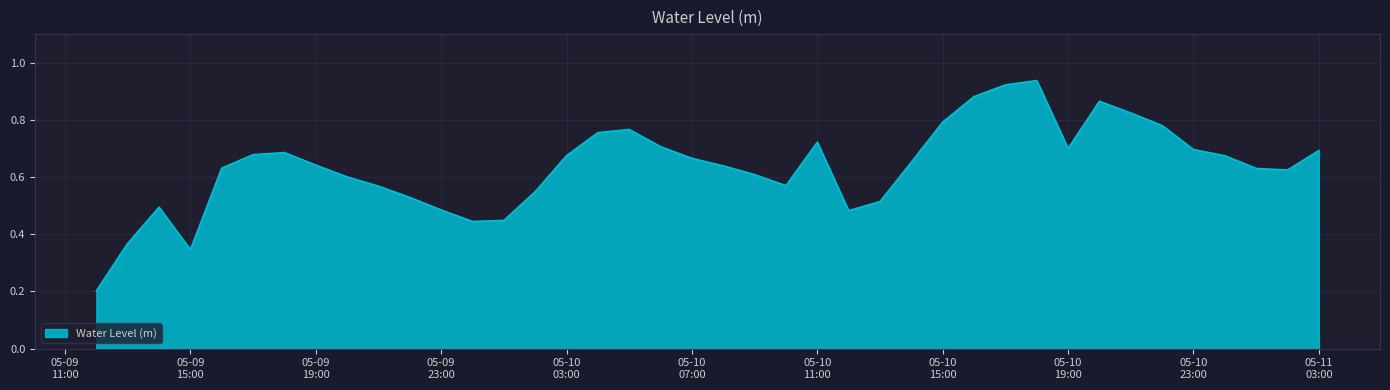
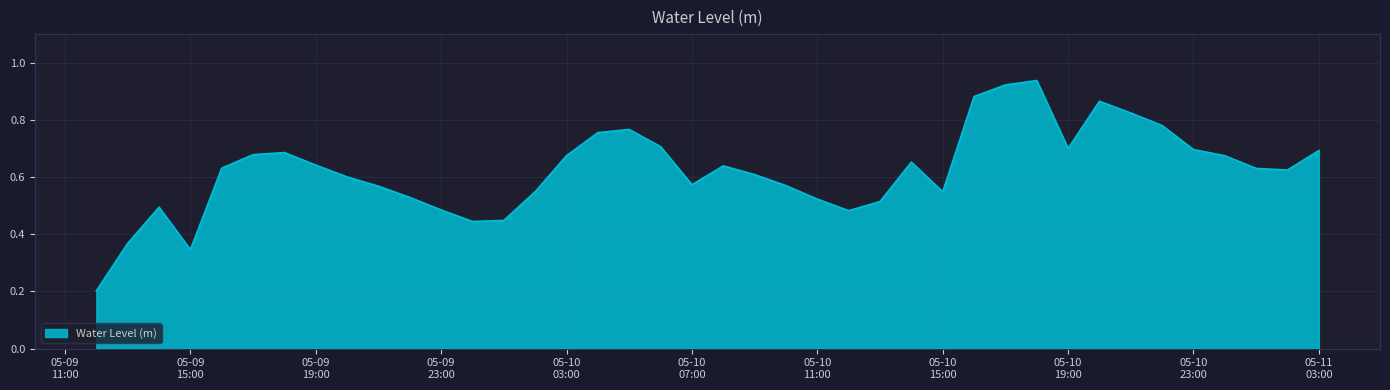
05-10 07:00: 0.67 -> 0.57
05-10 11:00: 0.72 -> 0.52
05-10 15:00: 0.79 -> 0.55
